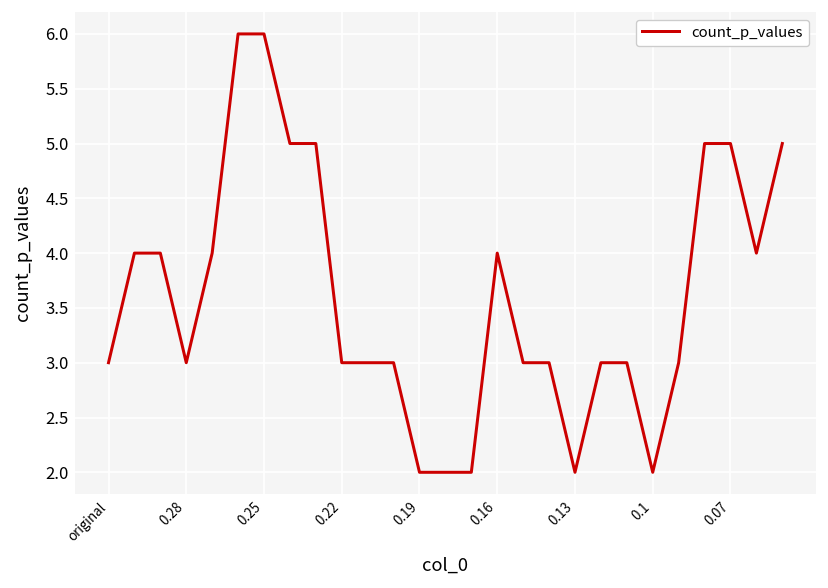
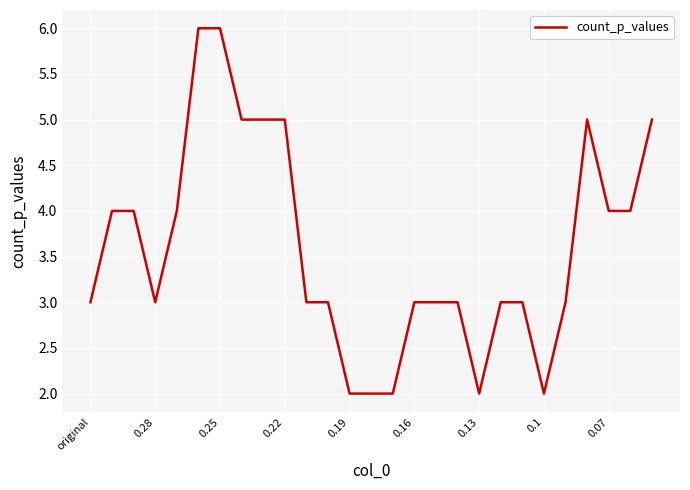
0.22: 3 -> 5
0.16: 4 -> 3
0.07: 5 -> 4
